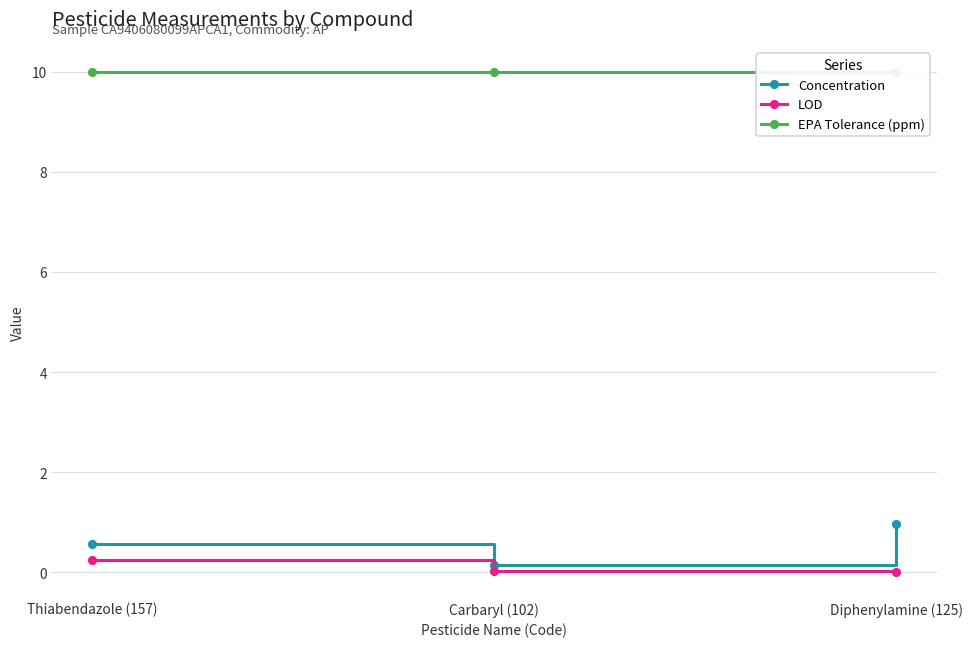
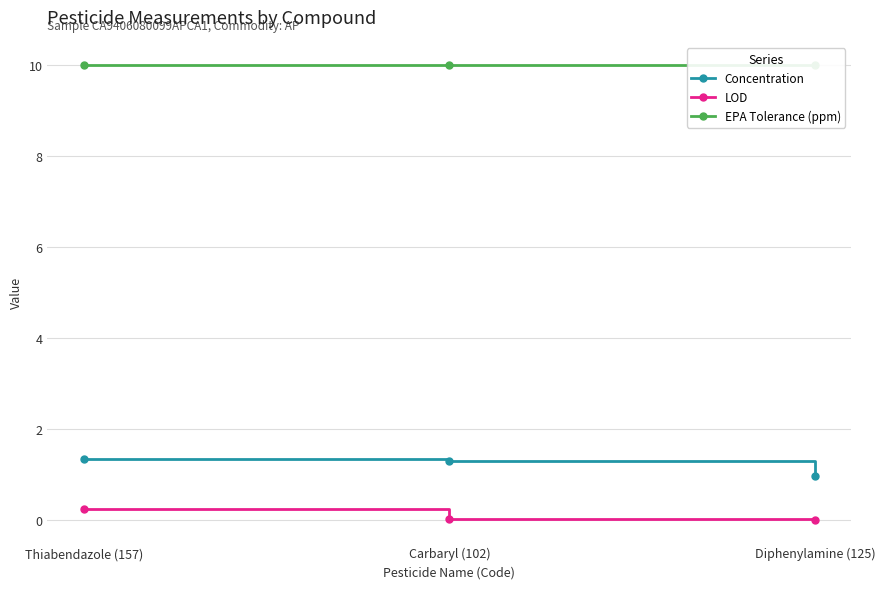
Concentration, Thiabendazole (157): 0.6 -> 1.3
Concentration, Carbaryl (102): 0.2 -> 1.3
